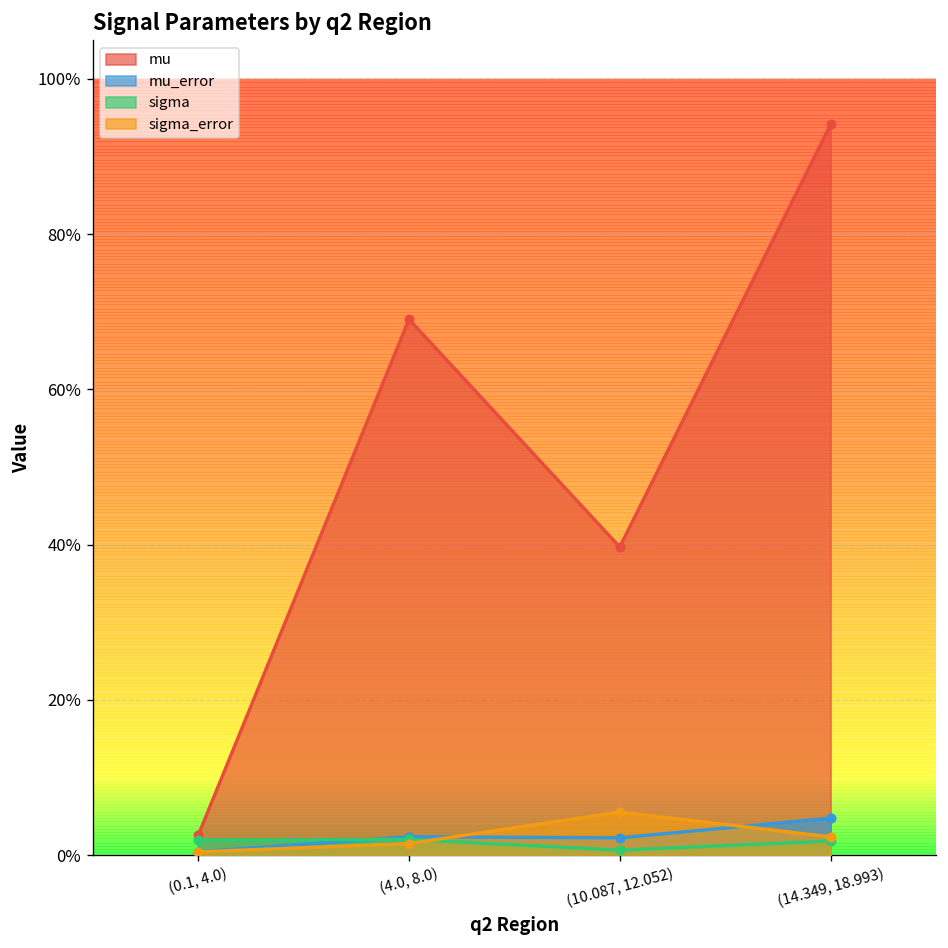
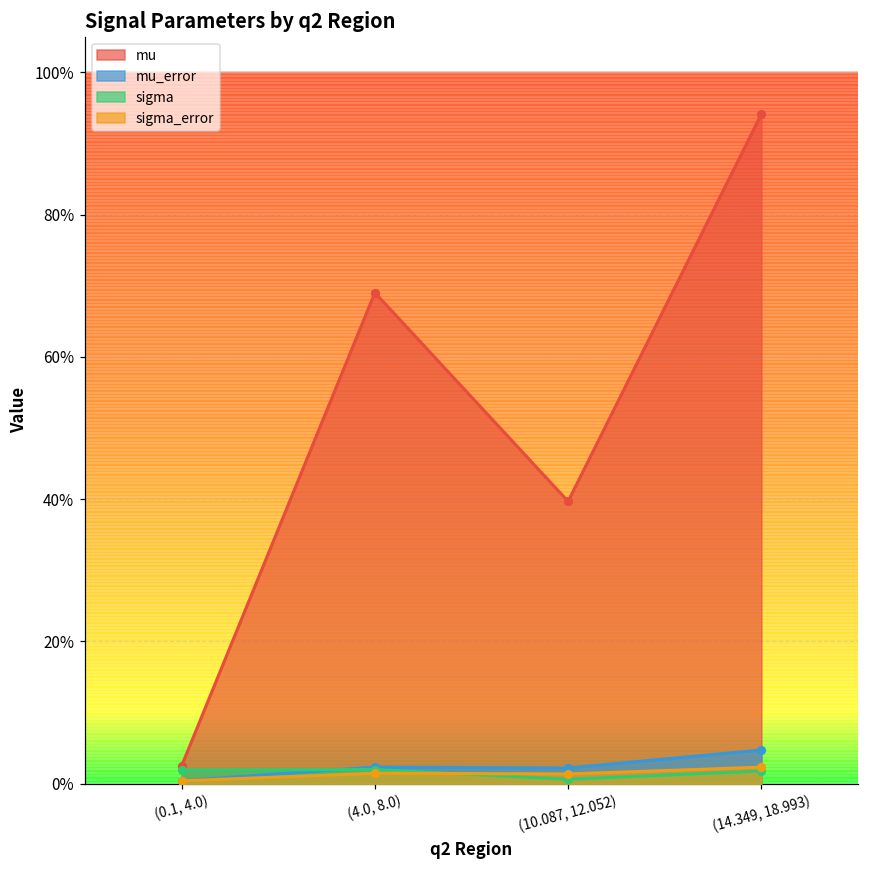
sigma_error, (10.087, 12.052): 6% -> 1%
